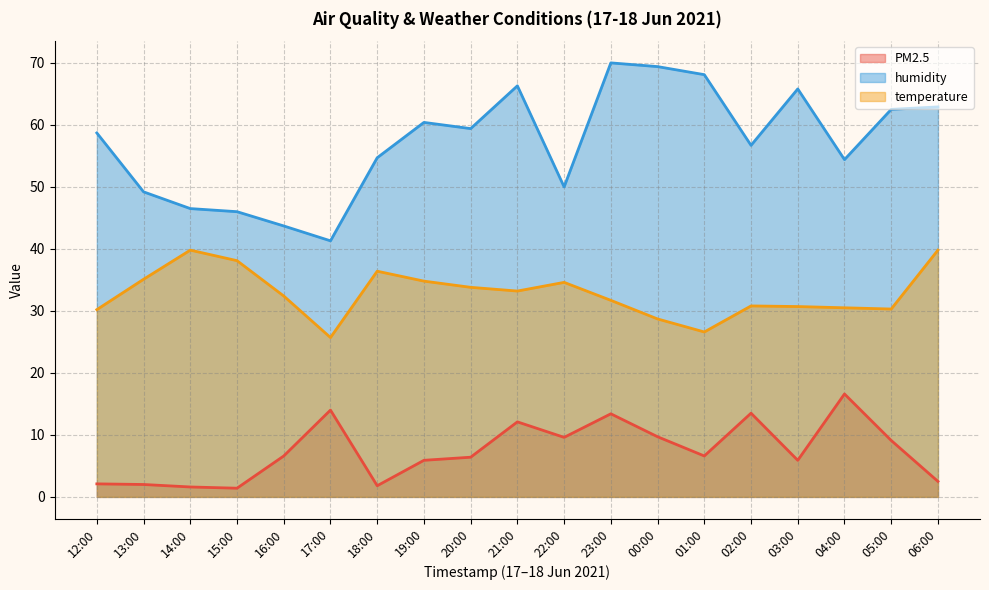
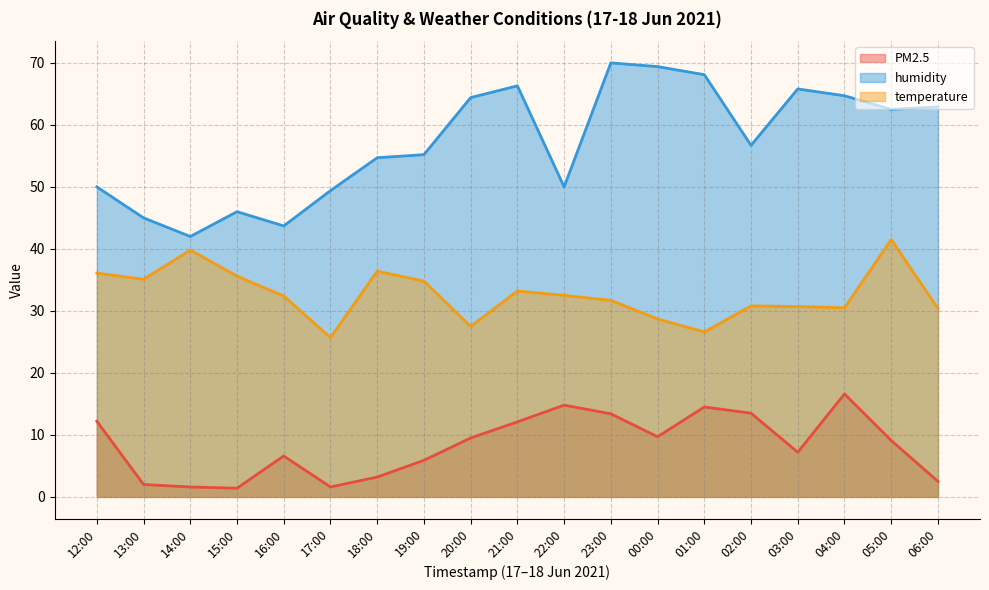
PM2.5, 12:00: 2 -> 12
humidity, 12:00: 59 -> 50
temperature, 12:00: 30 -> 36
humidity, 13:00: 49 -> 45
humidity, 14:00: 47 -> 42
temperature, 15:00: 38 -> 36
PM2.5, 17:00: 14 -> 2
humidity, 17:00: 41 -> 49
PM2.5, 18:00: 2 -> 3
humidity, 19:00: 60 -> 55
PM2.5, 20:00: 6 -> 10
humidity, 20:00: 59 -> 64
temperature, 20:00: 34 -> 28
PM2.5, 22:00: 10 -> 15
temperature, 22:00: 35 -> 33
PM2.5, 01:00: 7 -> 15
PM2.5, 03:00: 6 -> 7
humidity, 04:00: 54 -> 65
temperature, 05:00: 30 -> 42
temperature, 06:00: 40 -> 30
